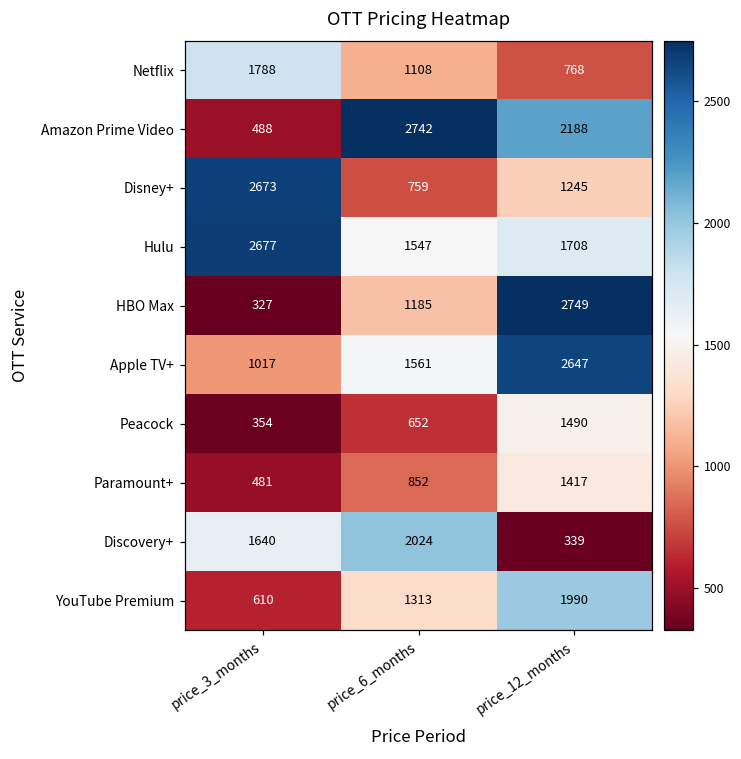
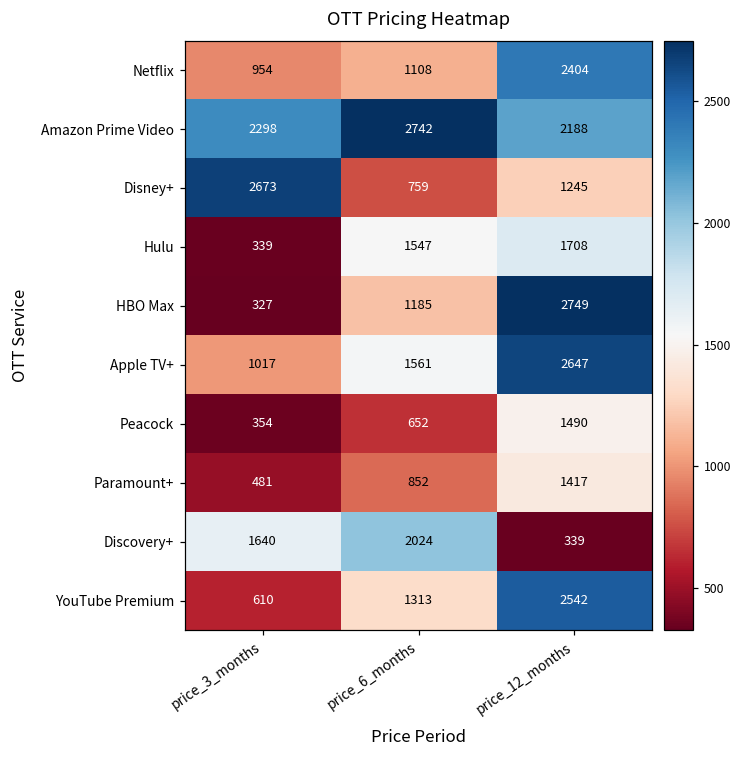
Netflix, price_3_months: 1788 -> 954
Netflix, price_12_months: 768 -> 2404
Amazon Prime Video, price_3_months: 488 -> 2298
Hulu, price_3_months: 2677 -> 339
YouTube Premium, price_12_months: 1990 -> 2542
